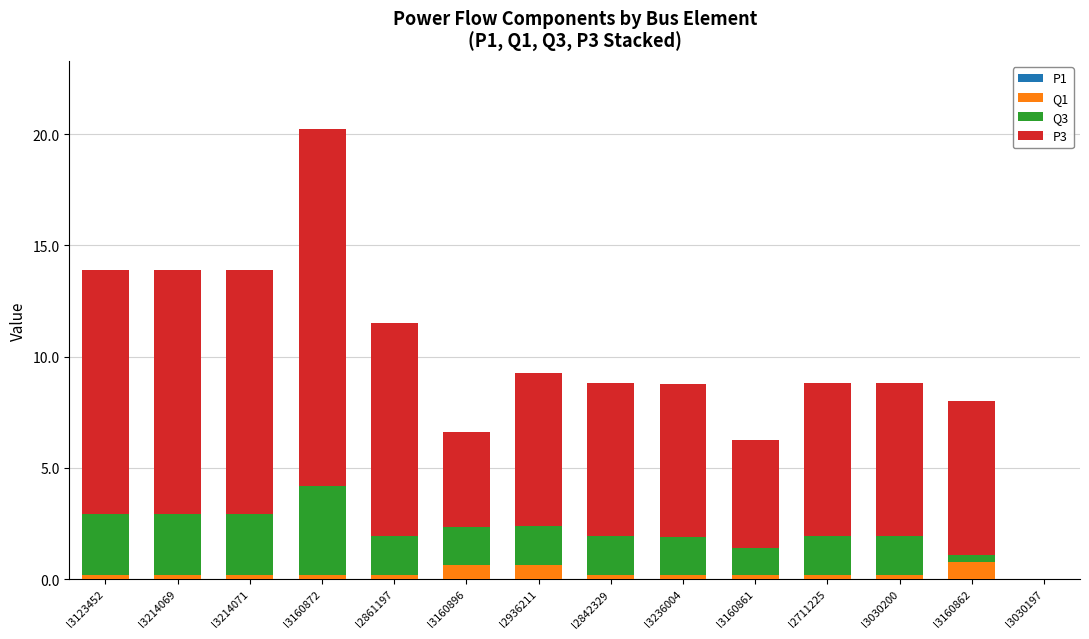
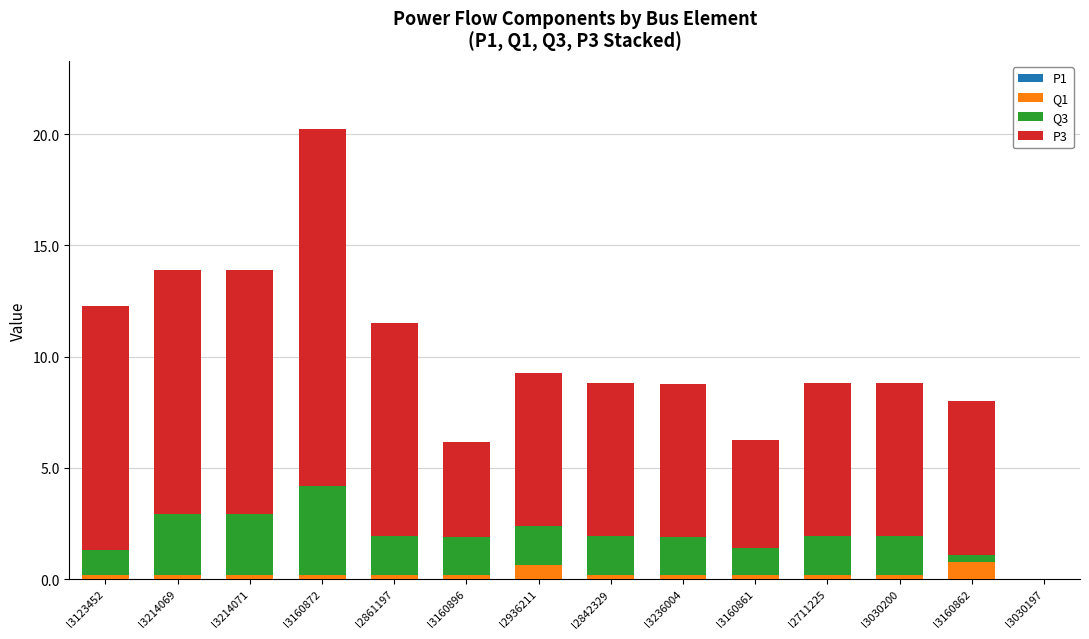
Q3, l3123452: 2.7 -> 1.1
Q1, l3160896: 0.6 -> 0.2
